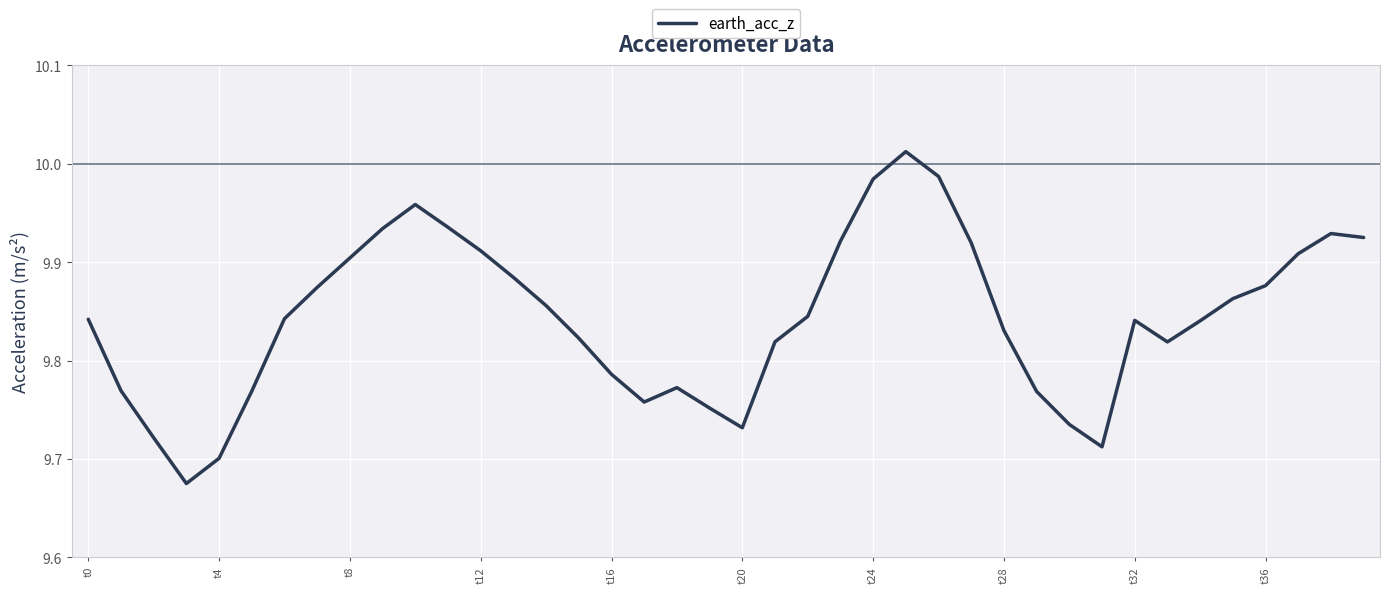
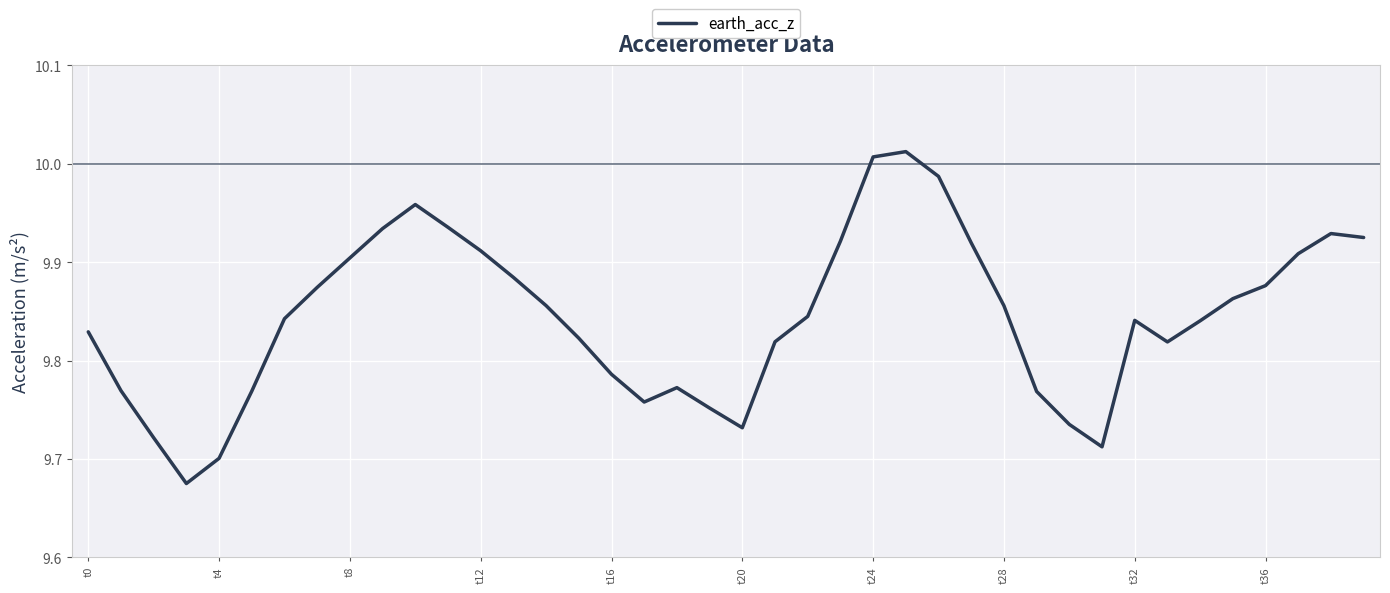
t0: 9.84 -> 9.83
t24: 9.98 -> 10.01
t28: 9.83 -> 9.86
